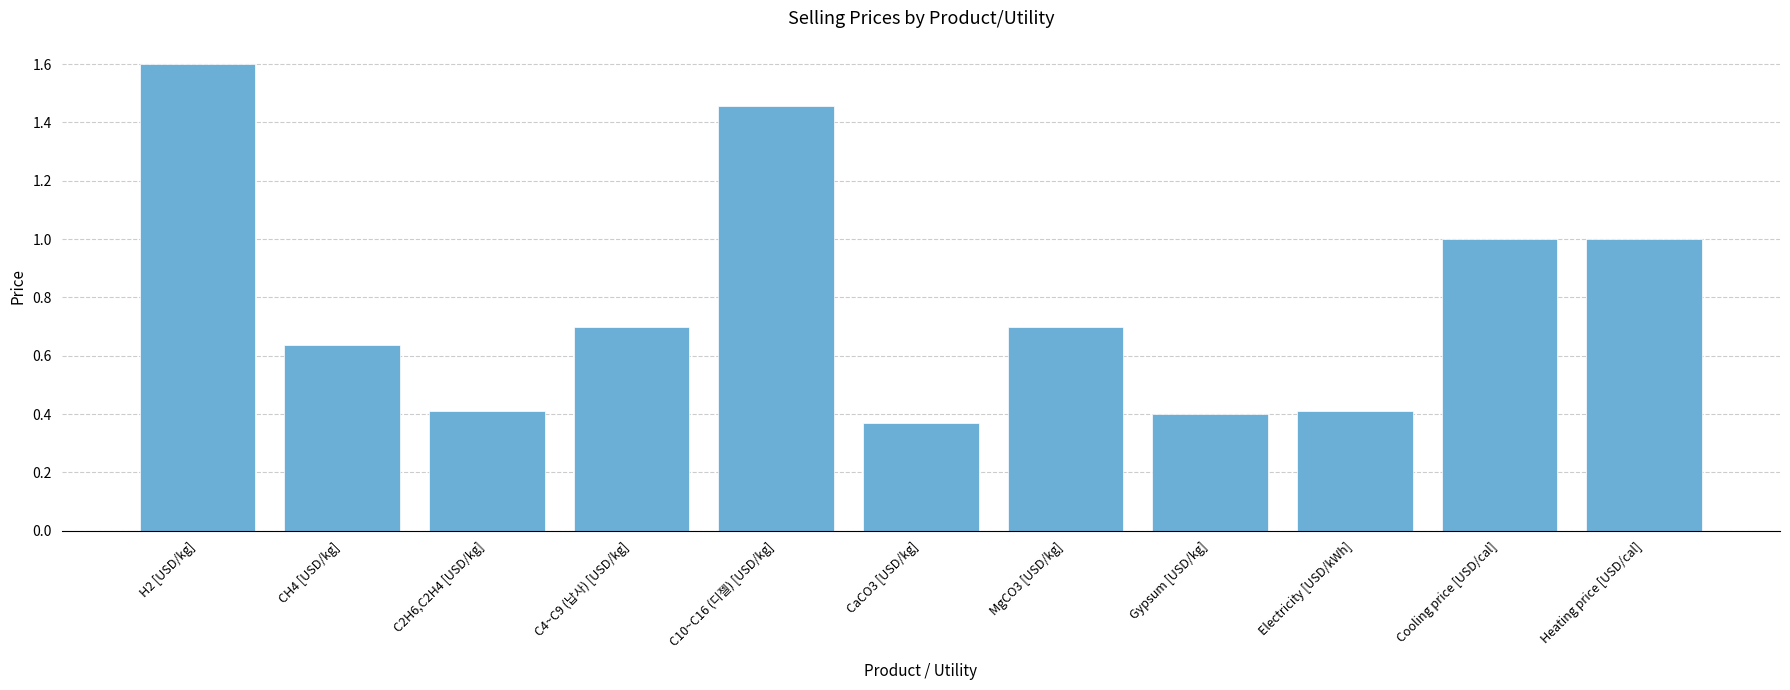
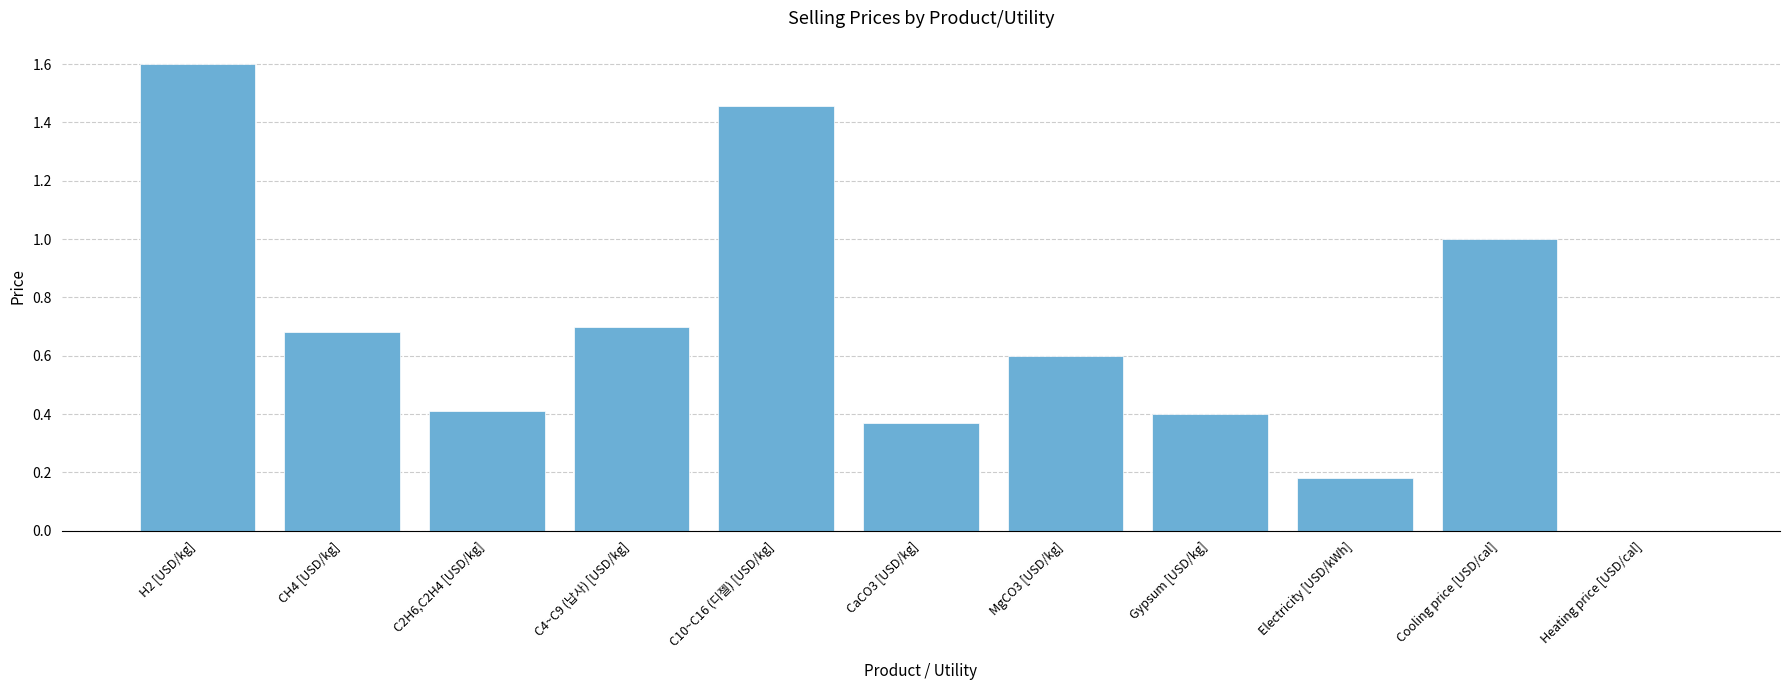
CH4 [USD/kg]: 0.64 -> 0.68
MgCO3 [USD/kg]: 0.7 -> 0.6
Electricity [USD/kWh]: 0.41 -> 0.18
Heating price [USD/cal]: 1 -> 0
